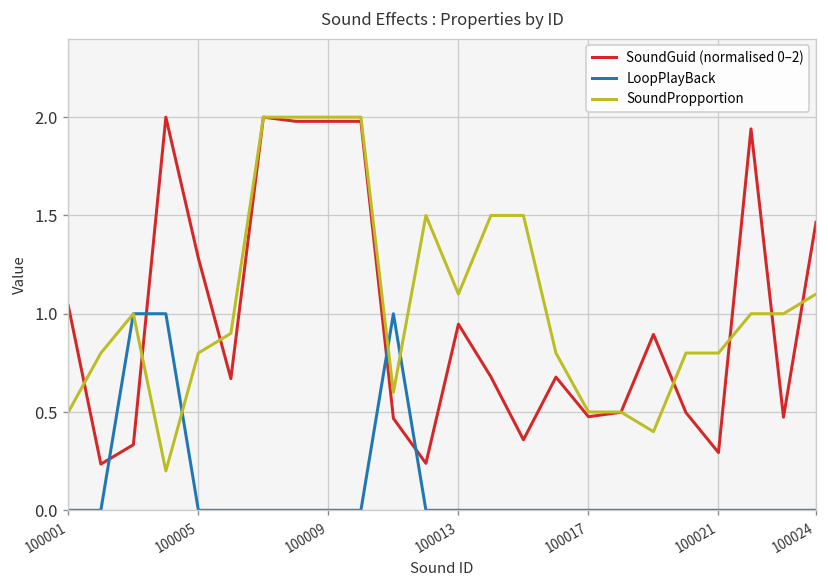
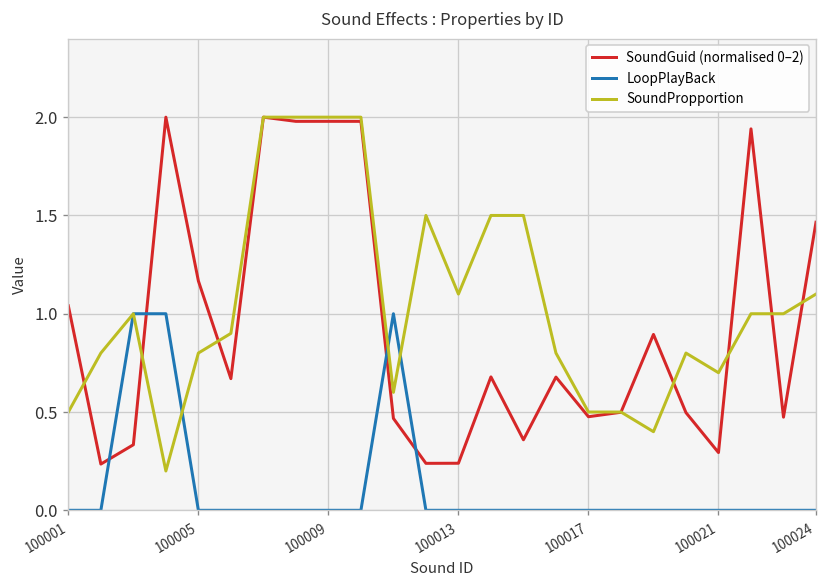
SoundGuid (normalised 0–2), 100005: 1.28 -> 1.17
SoundGuid (normalised 0–2), 100013: 0.95 -> 0.24
SoundPropportion, 100021: 0.8 -> 0.7
